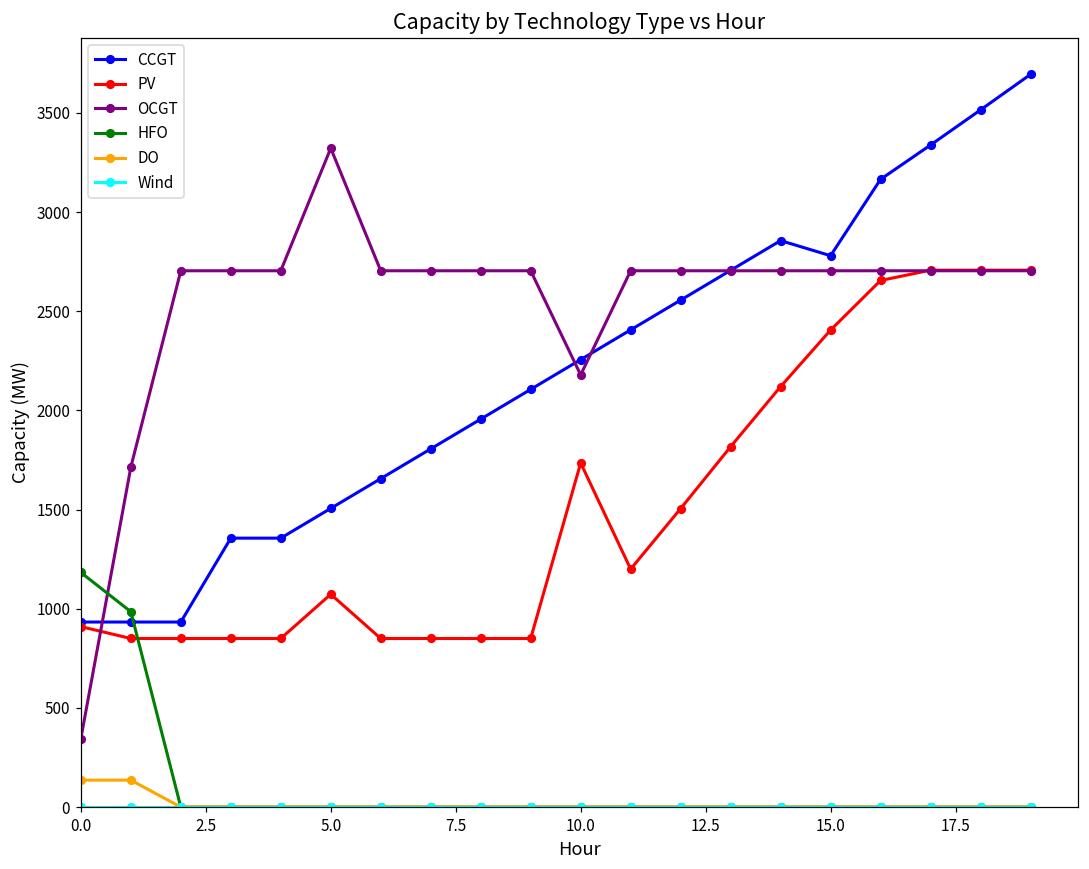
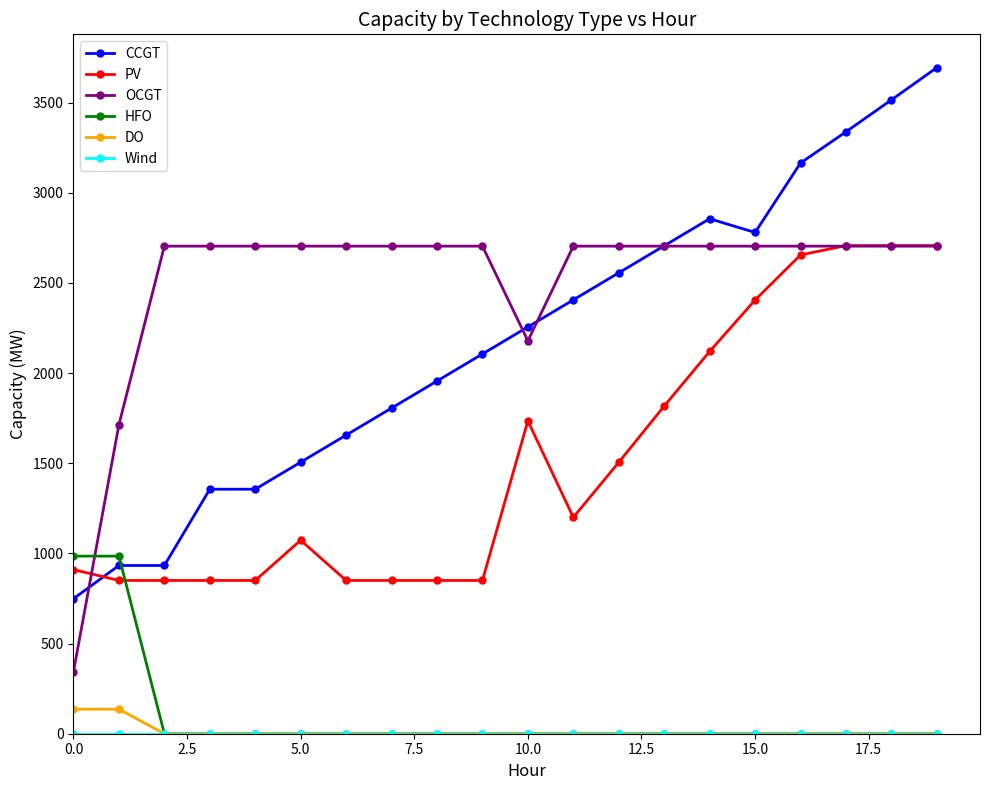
CCGT, 0.0: 930 -> 750
HFO, 0.0: 1180 -> 990
OCGT, 5.0: 3320 -> 2700
